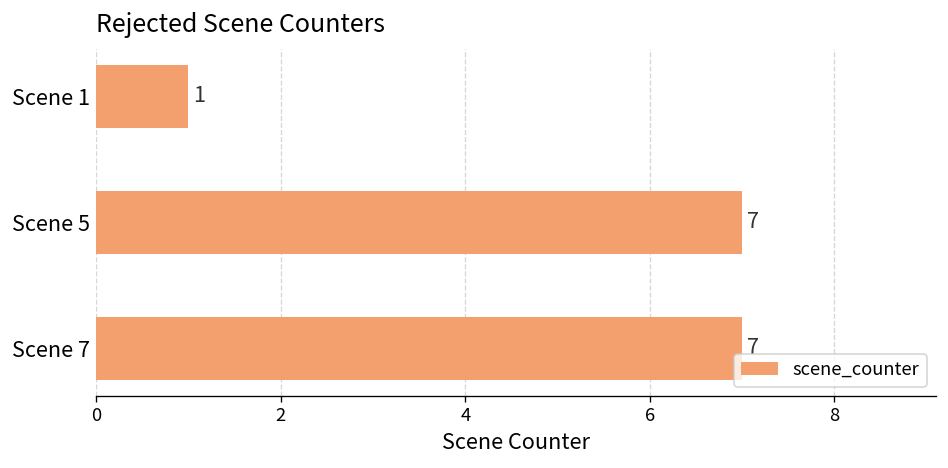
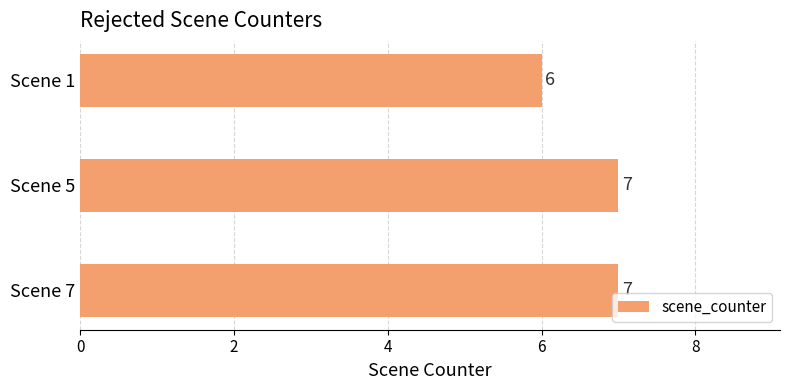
Scene 1: 1 -> 6
